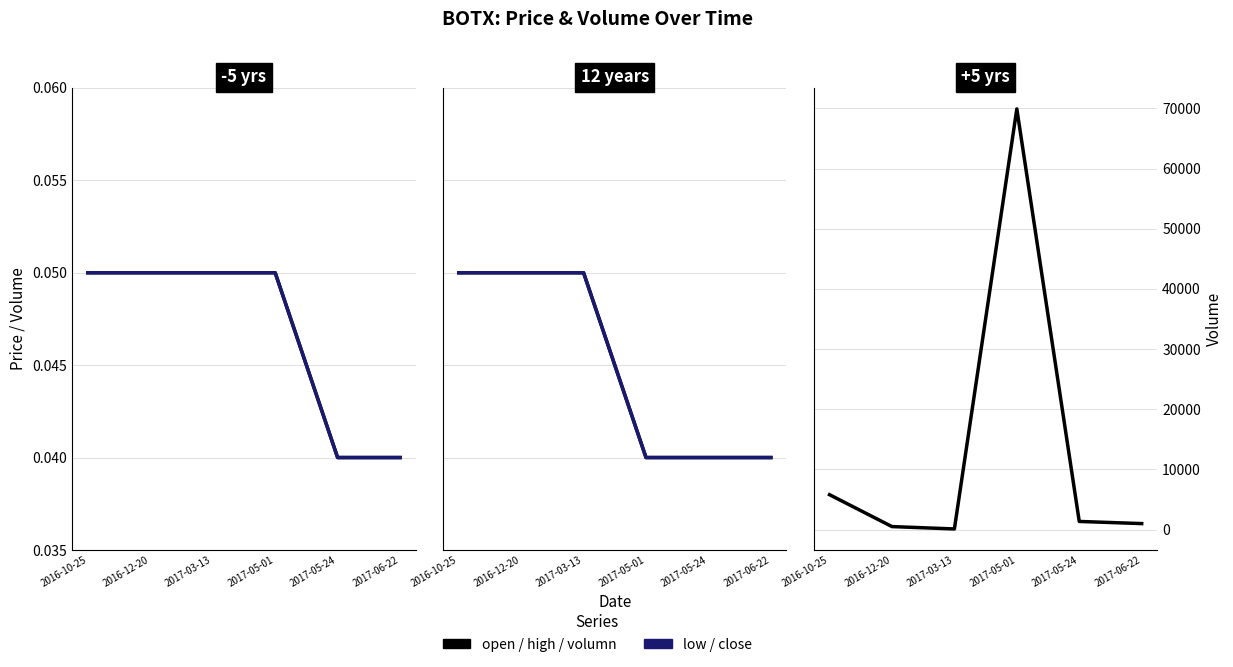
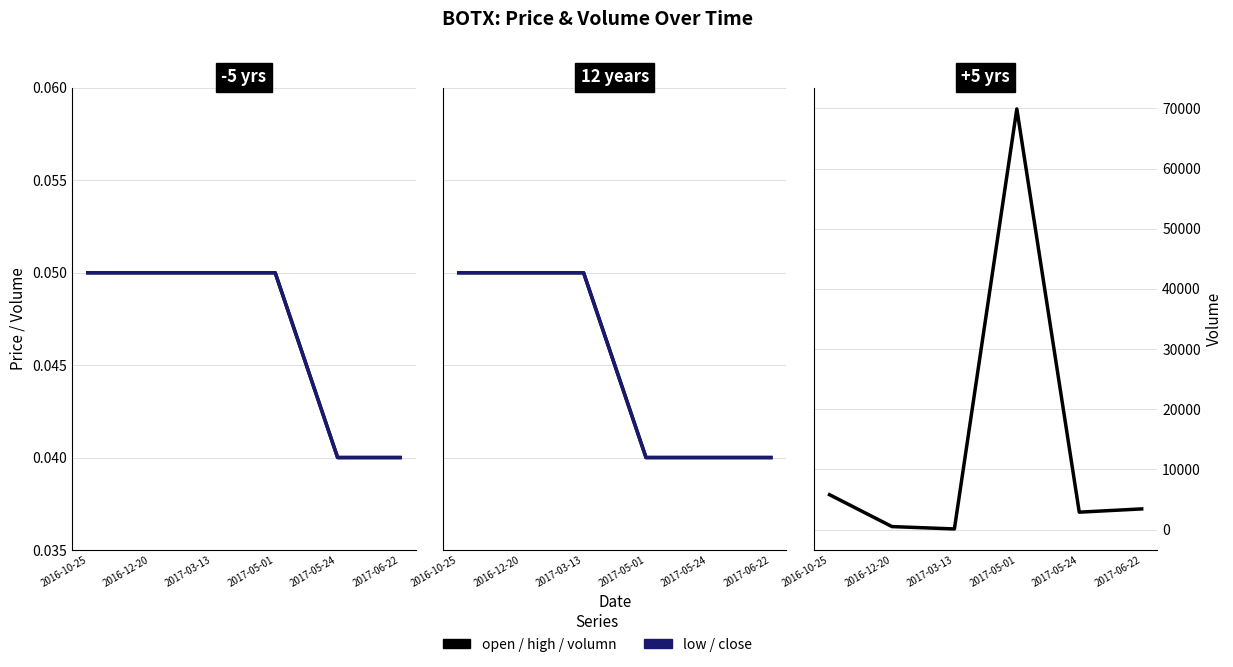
+5 yrs, 2017-05-24: 1000 -> 3000
+5 yrs, 2017-06-22: 1000 -> 3000
